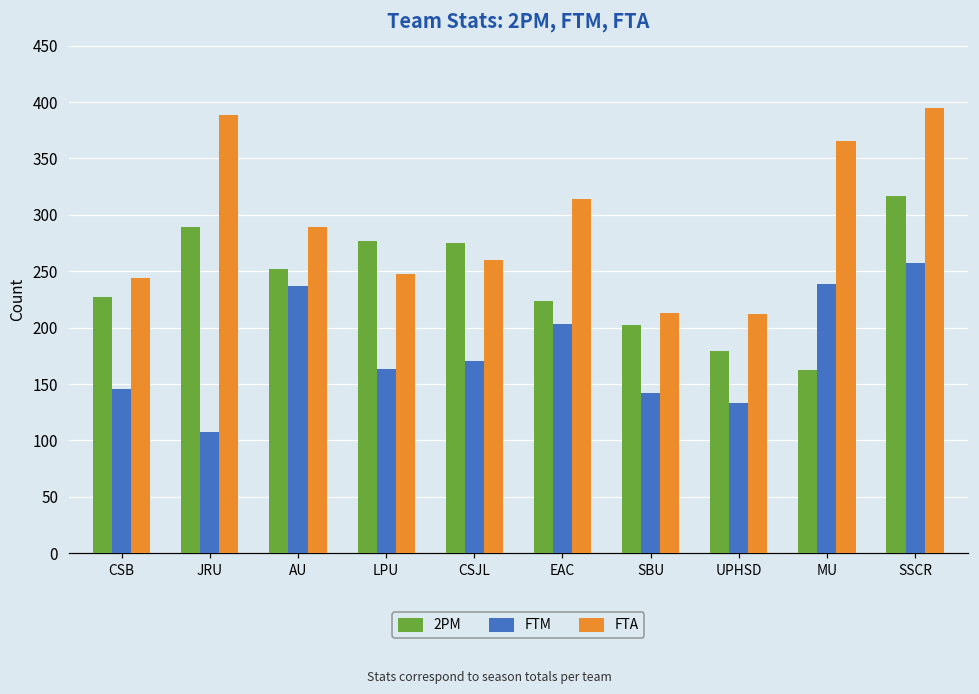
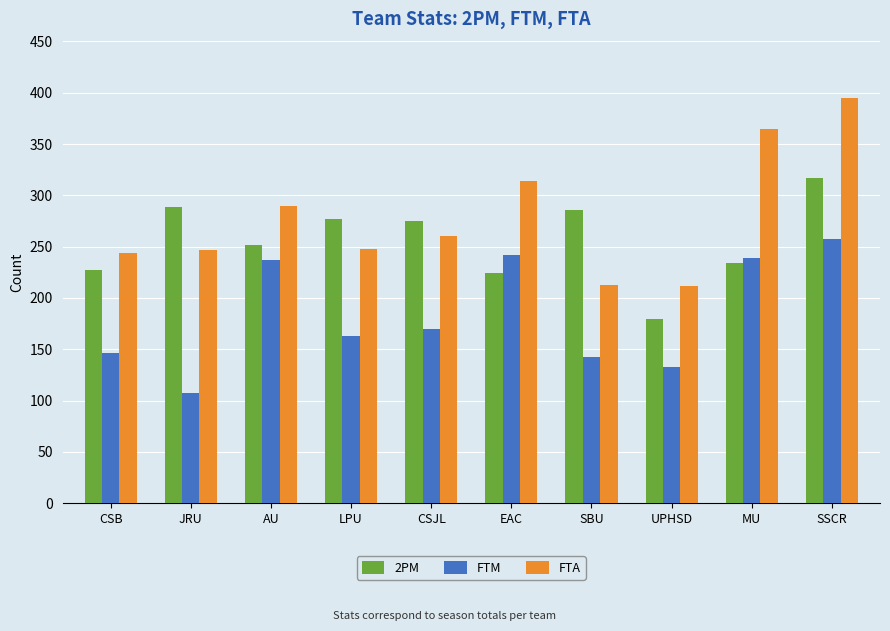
FTA, JRU: 388 -> 247
FTM, EAC: 203 -> 242
2PM, SBU: 202 -> 286
2PM, MU: 162 -> 234
